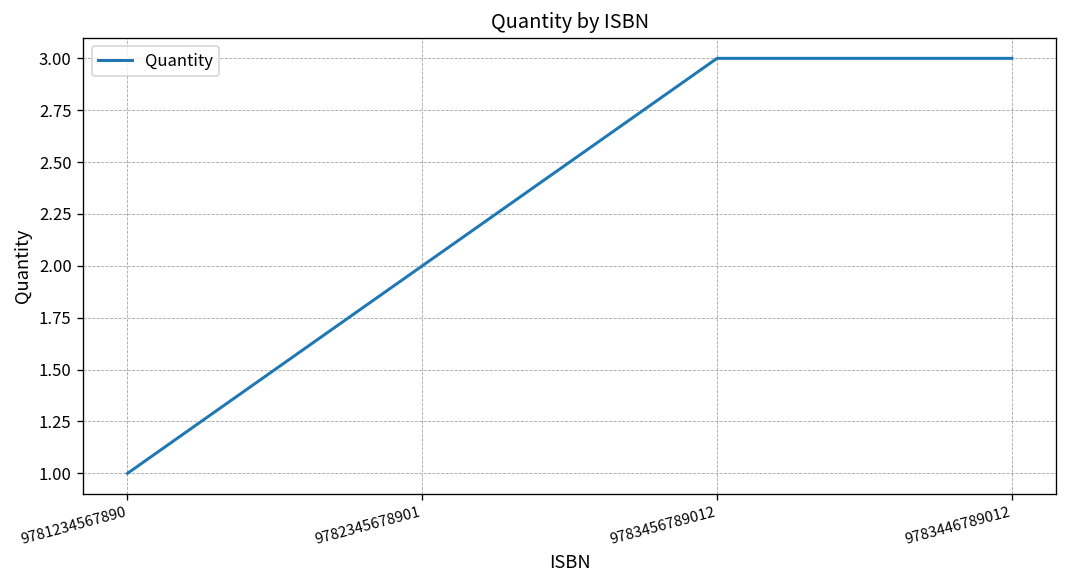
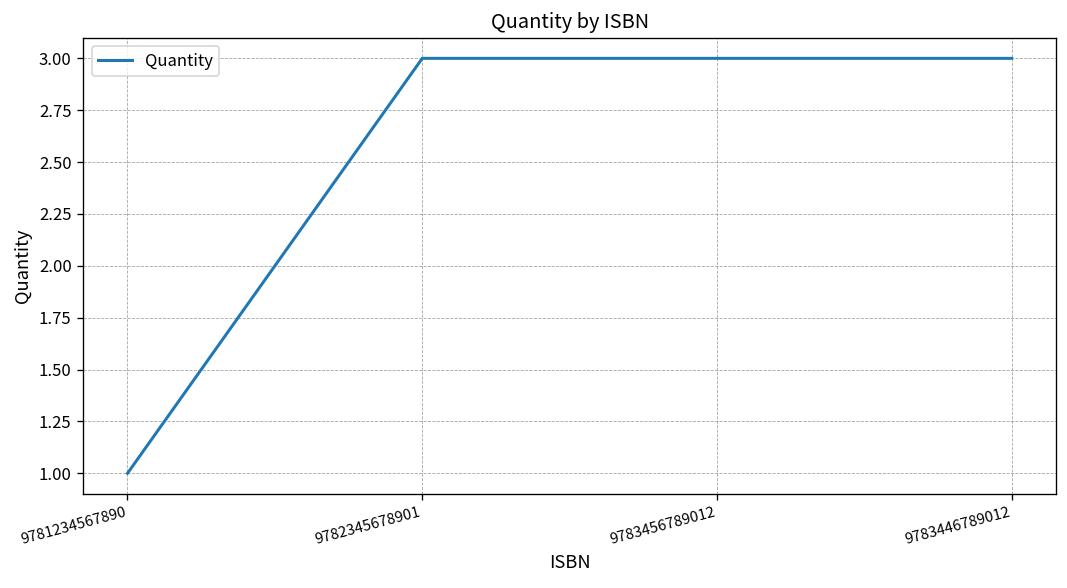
9782345678901: 2 -> 3
